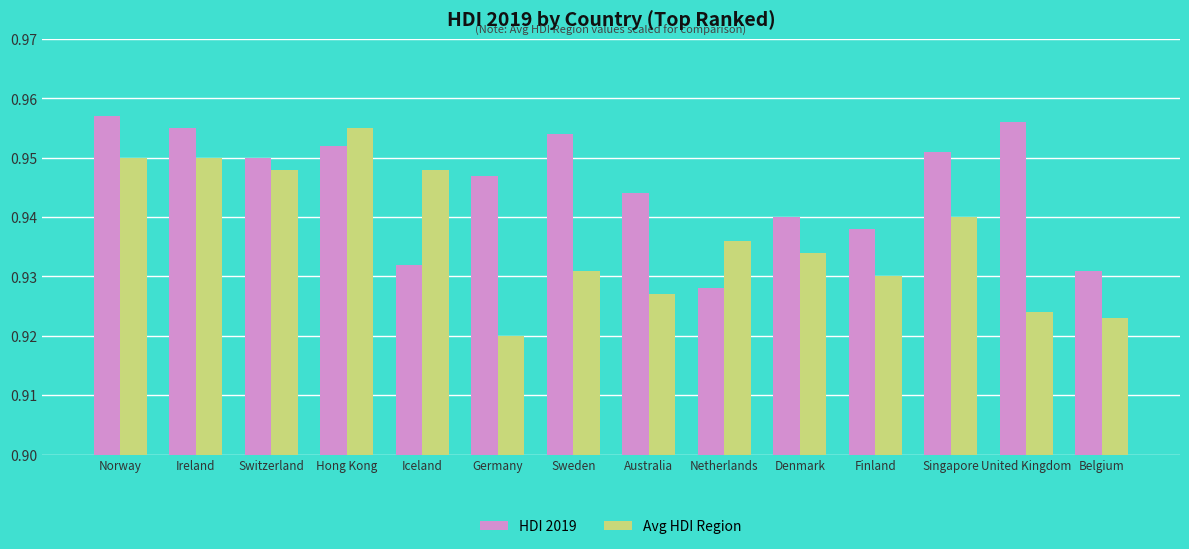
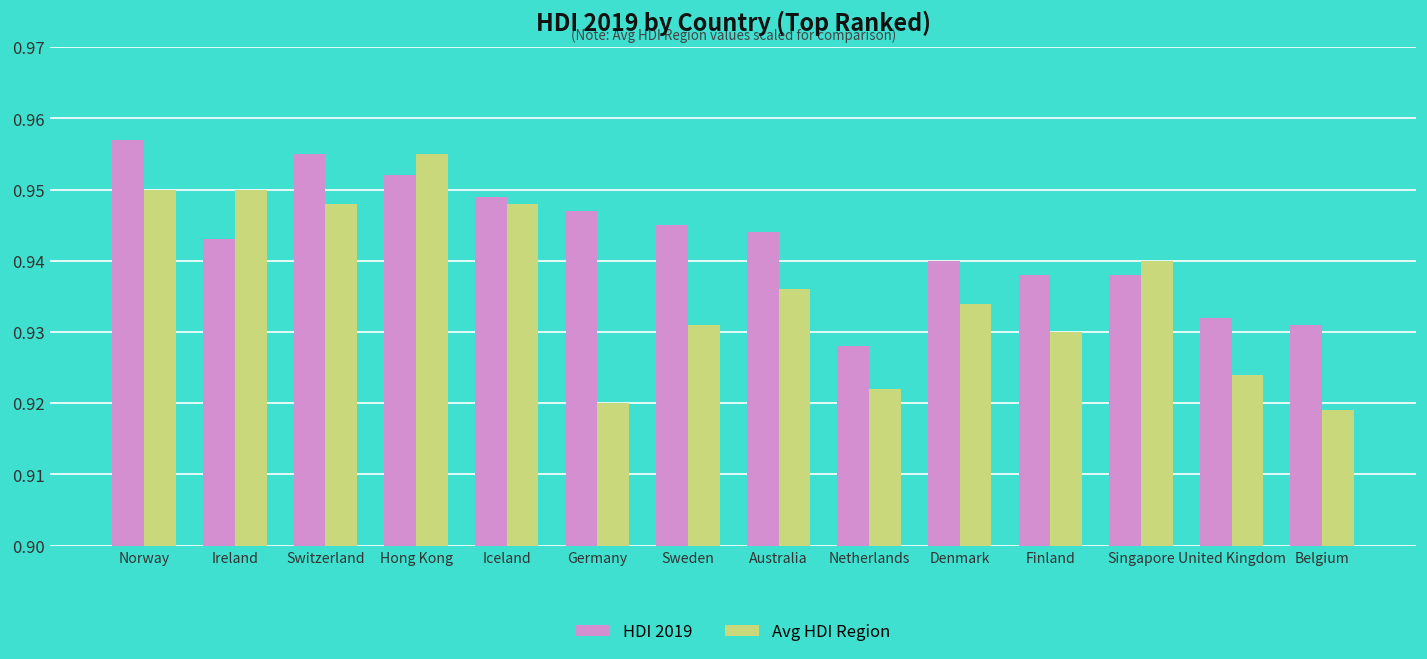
HDI 2019, Ireland: 0.955 -> 0.943
HDI 2019, Switzerland: 0.950 -> 0.955
HDI 2019, Iceland: 0.932 -> 0.949
HDI 2019, Sweden: 0.954 -> 0.945
Avg HDI Region, Australia: 0.927 -> 0.936
Avg HDI Region, Netherlands: 0.936 -> 0.922
HDI 2019, Singapore: 0.951 -> 0.938
HDI 2019, United Kingdom: 0.956 -> 0.932
Avg HDI Region, Belgium: 0.923 -> 0.919
